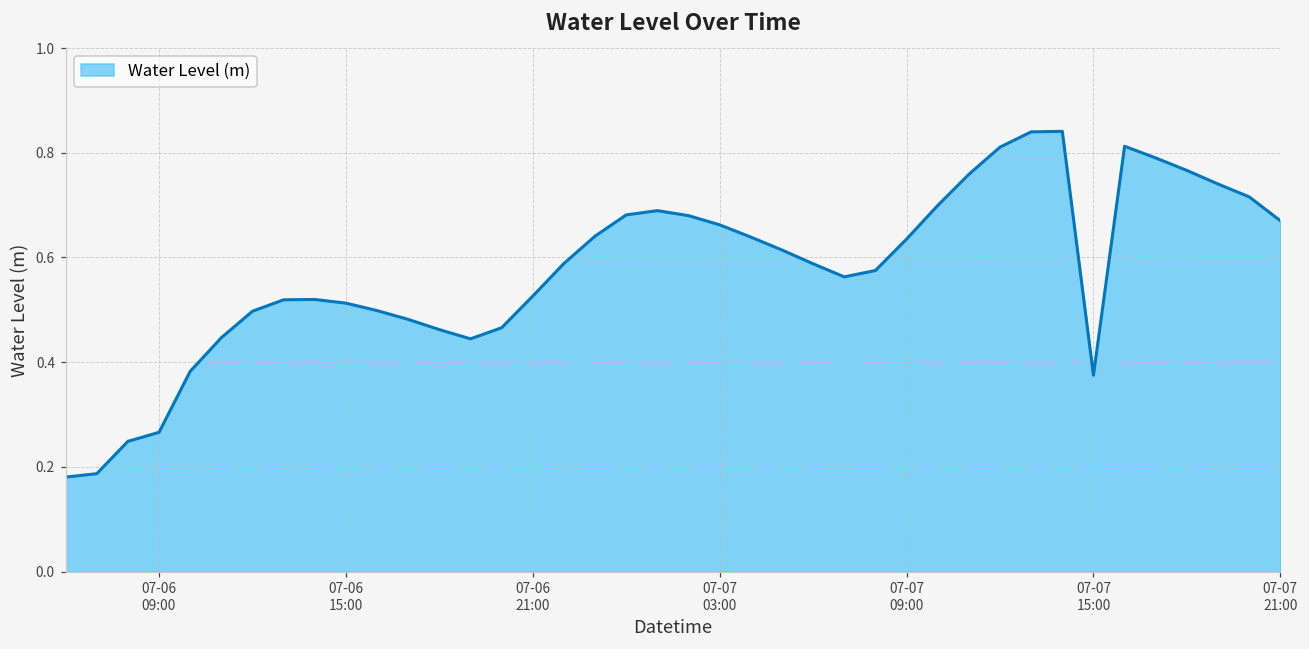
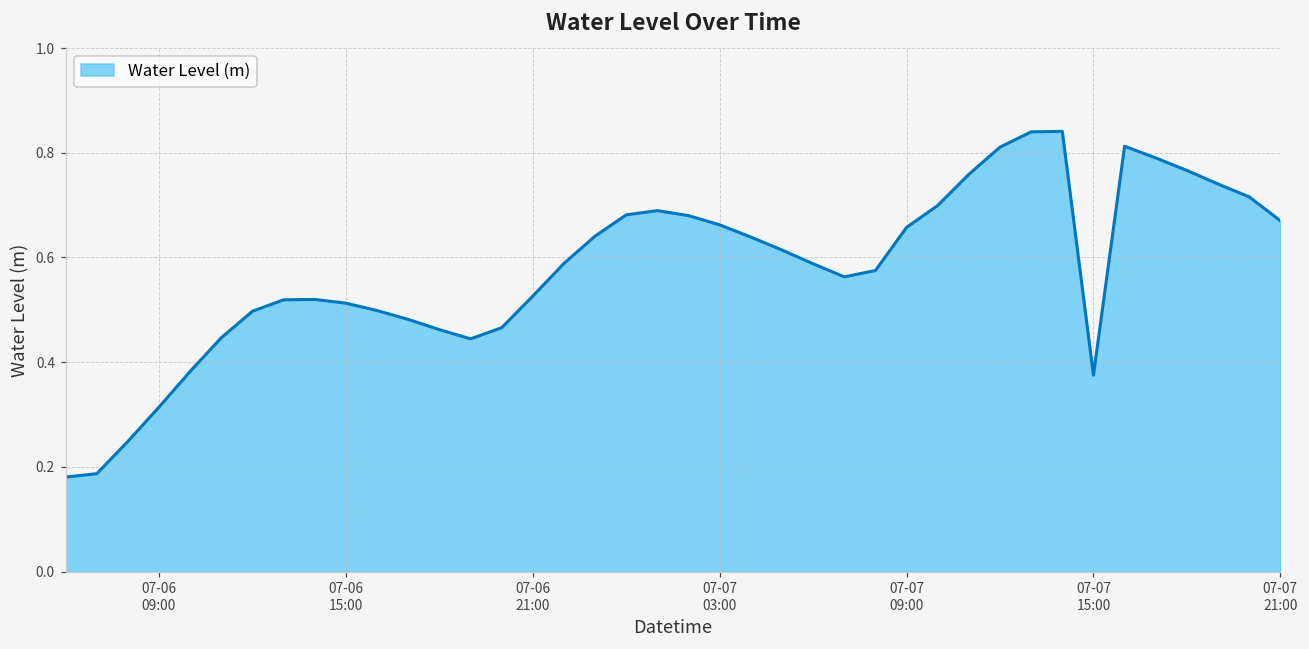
07-06 09:00: 0.27 -> 0.31
07-07 09:00: 0.64 -> 0.66
